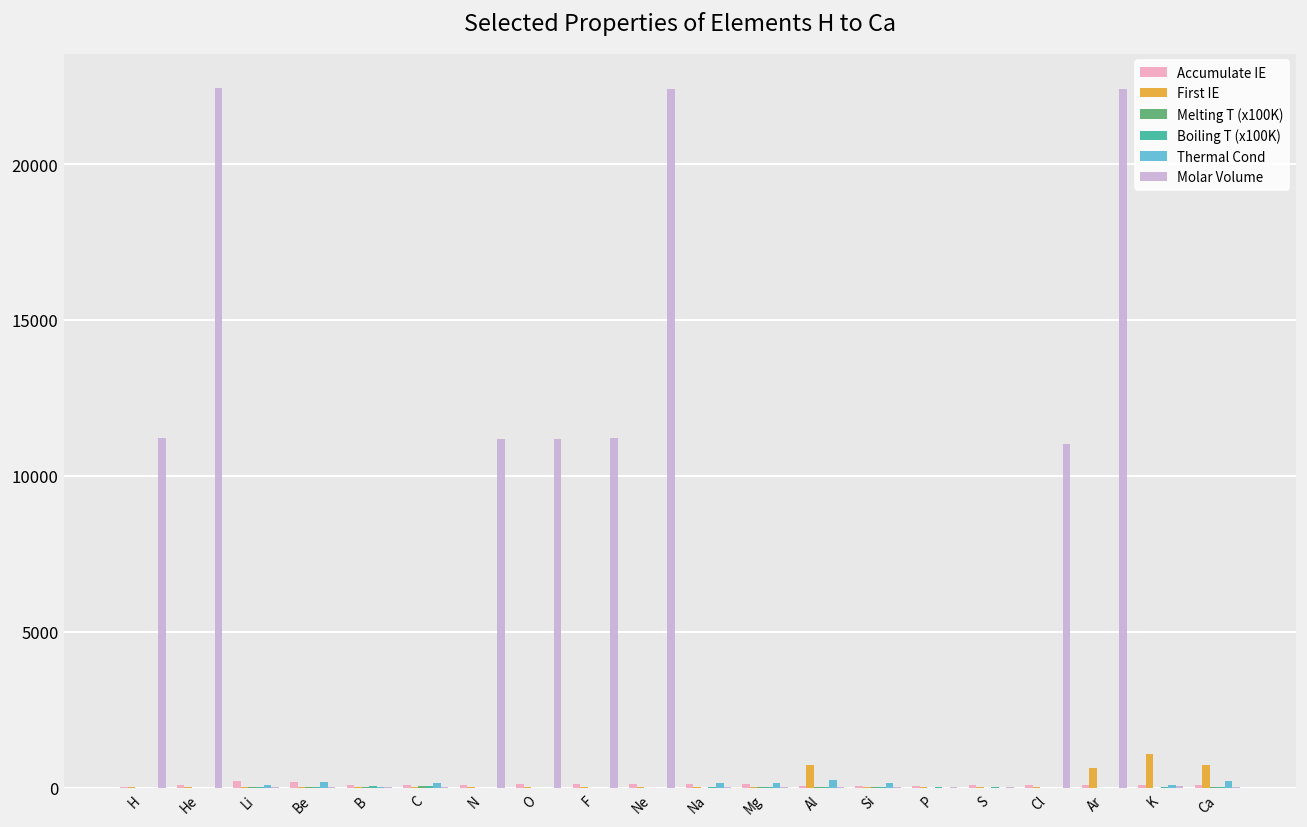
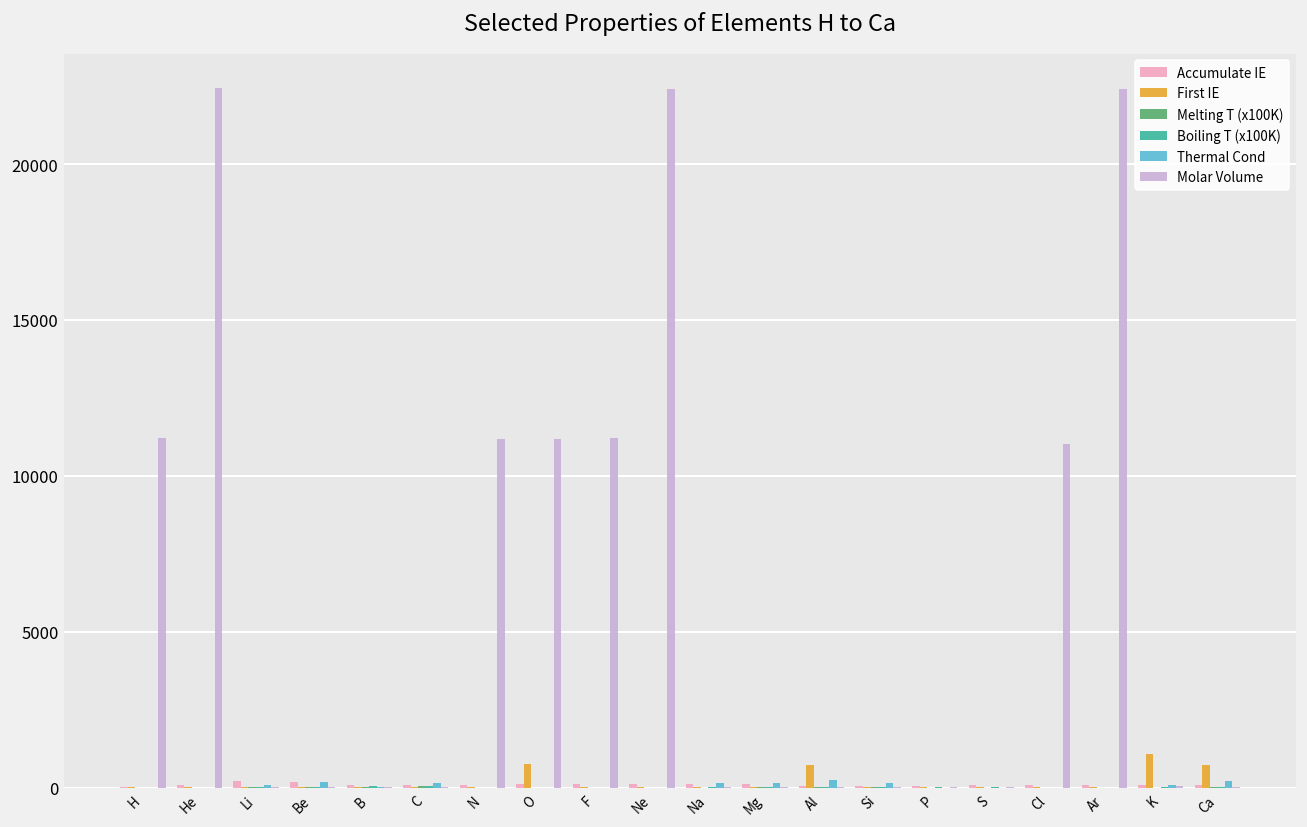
First IE, O: 0 -> 800
First IE, Ar: 600 -> 0
